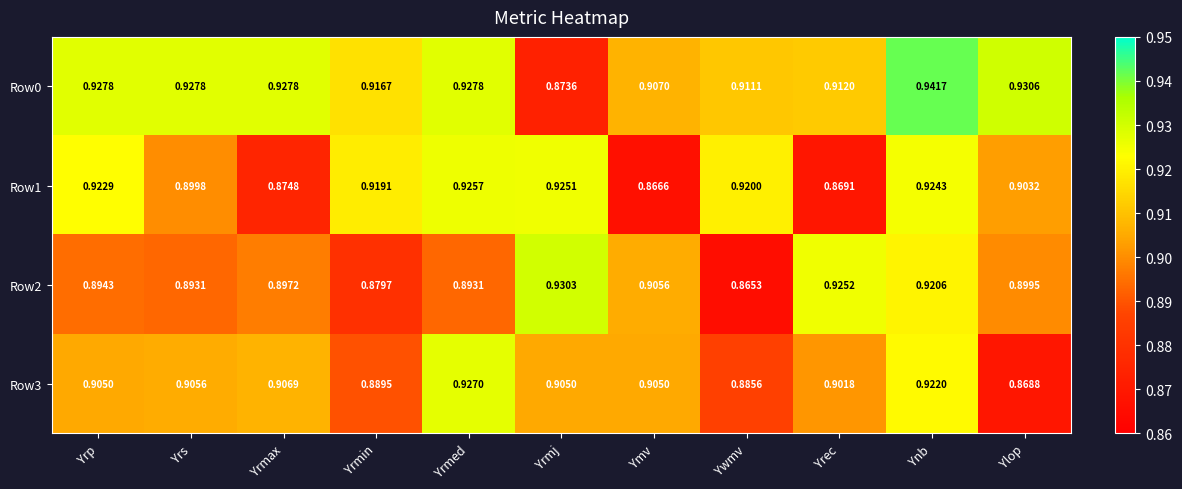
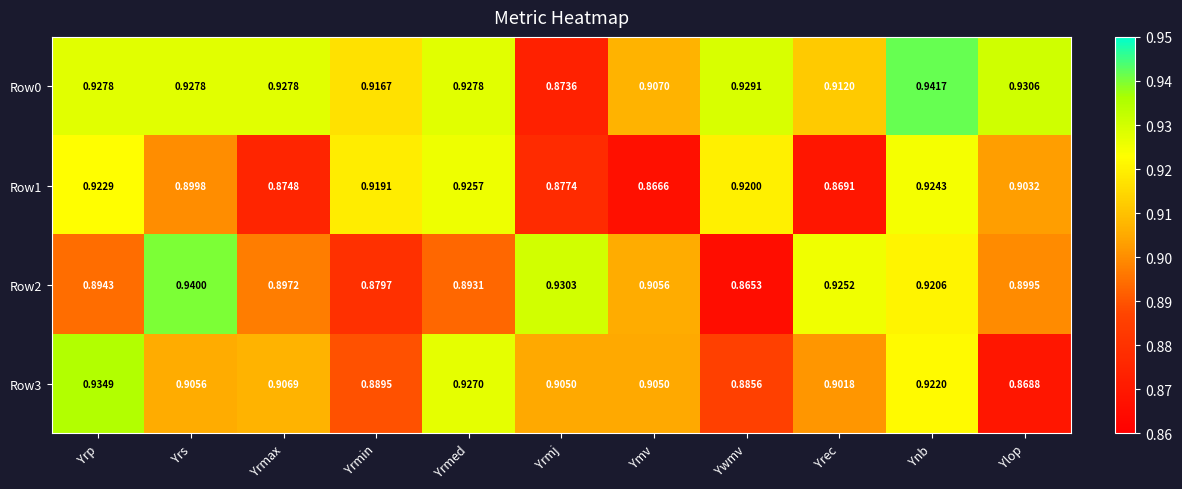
Row0, Ywmv: 0.9111 -> 0.9291
Row1, Yrmj: 0.9251 -> 0.8774
Row2, Yrs: 0.8931 -> 0.9400
Row3, Yrp: 0.9050 -> 0.9349
